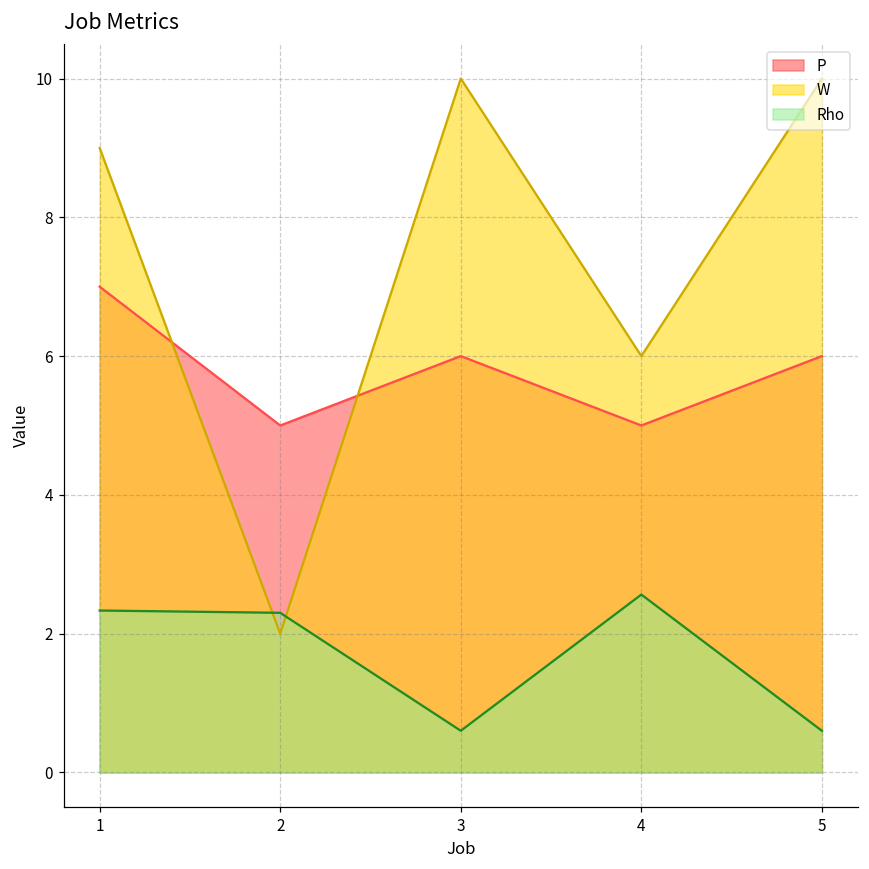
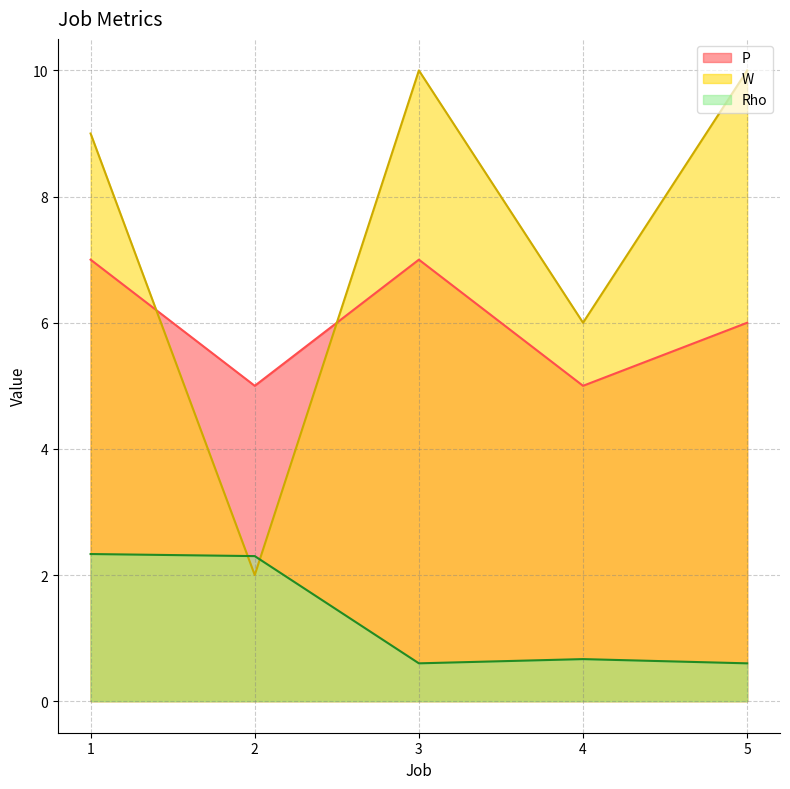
P, 3: 6 -> 7
Rho, 4: 2.6 -> 0.7
